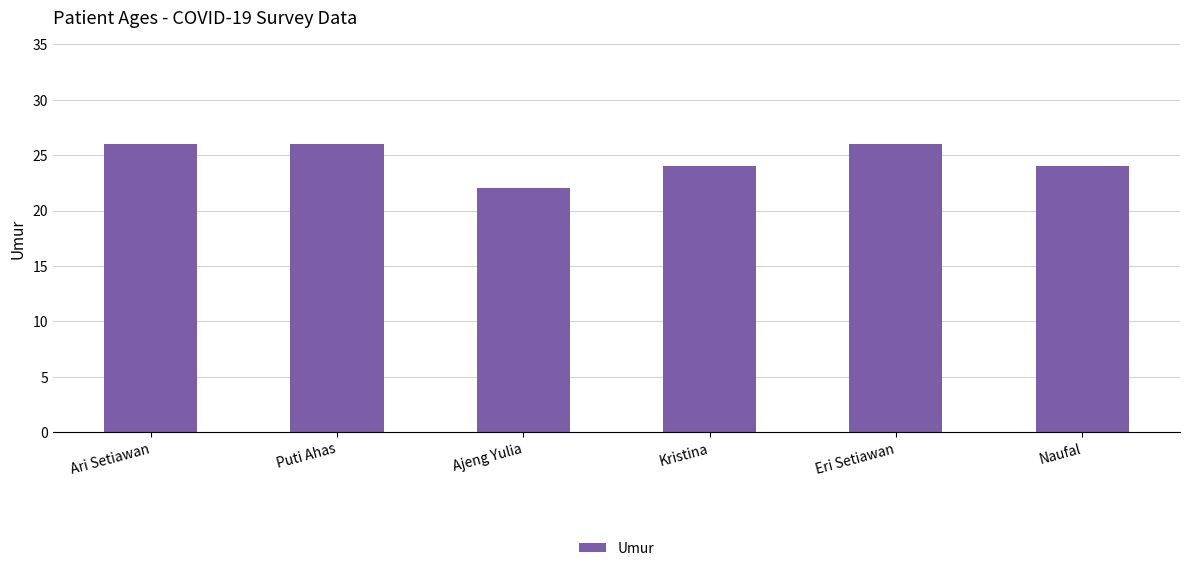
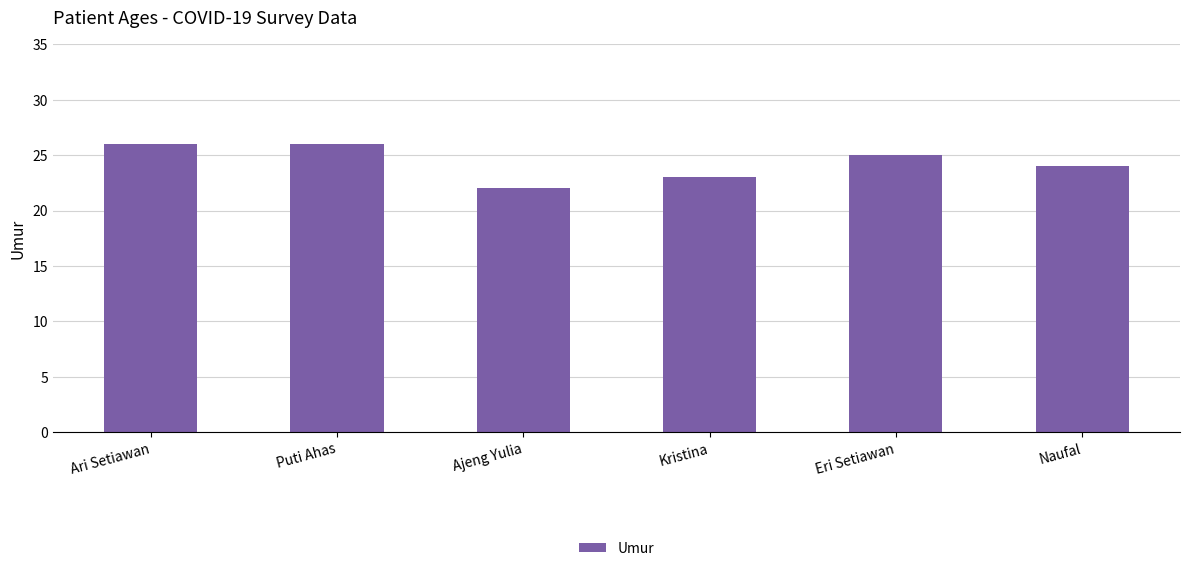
Kristina: 24 -> 23
Eri Setiawan: 26 -> 25
